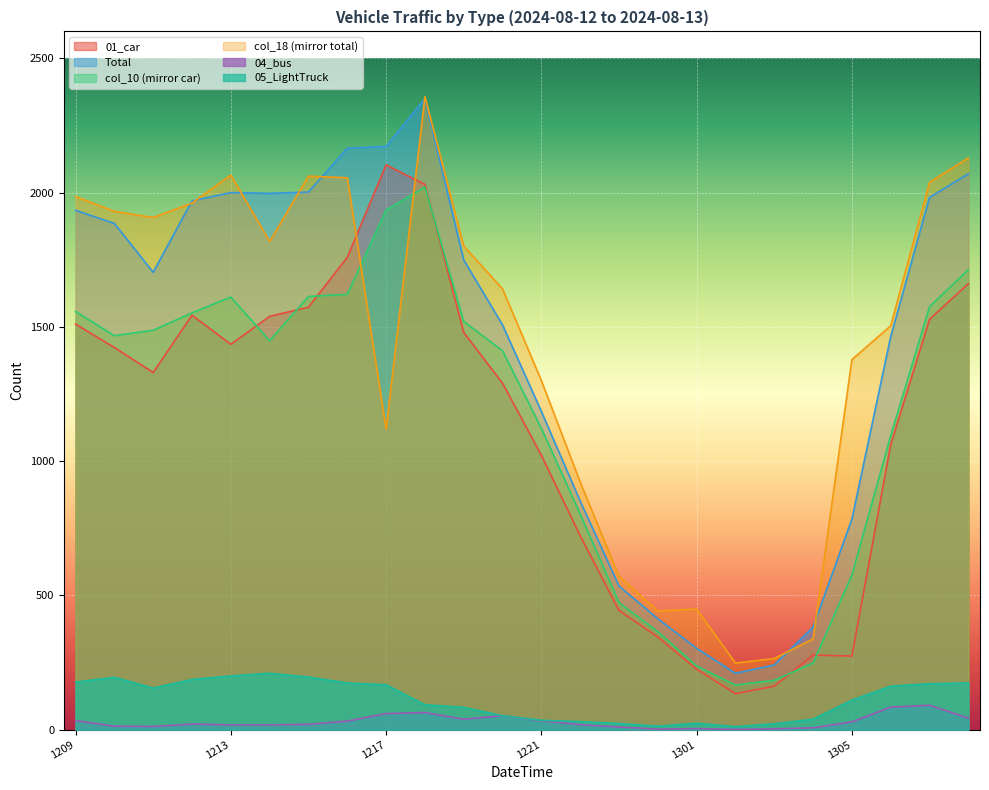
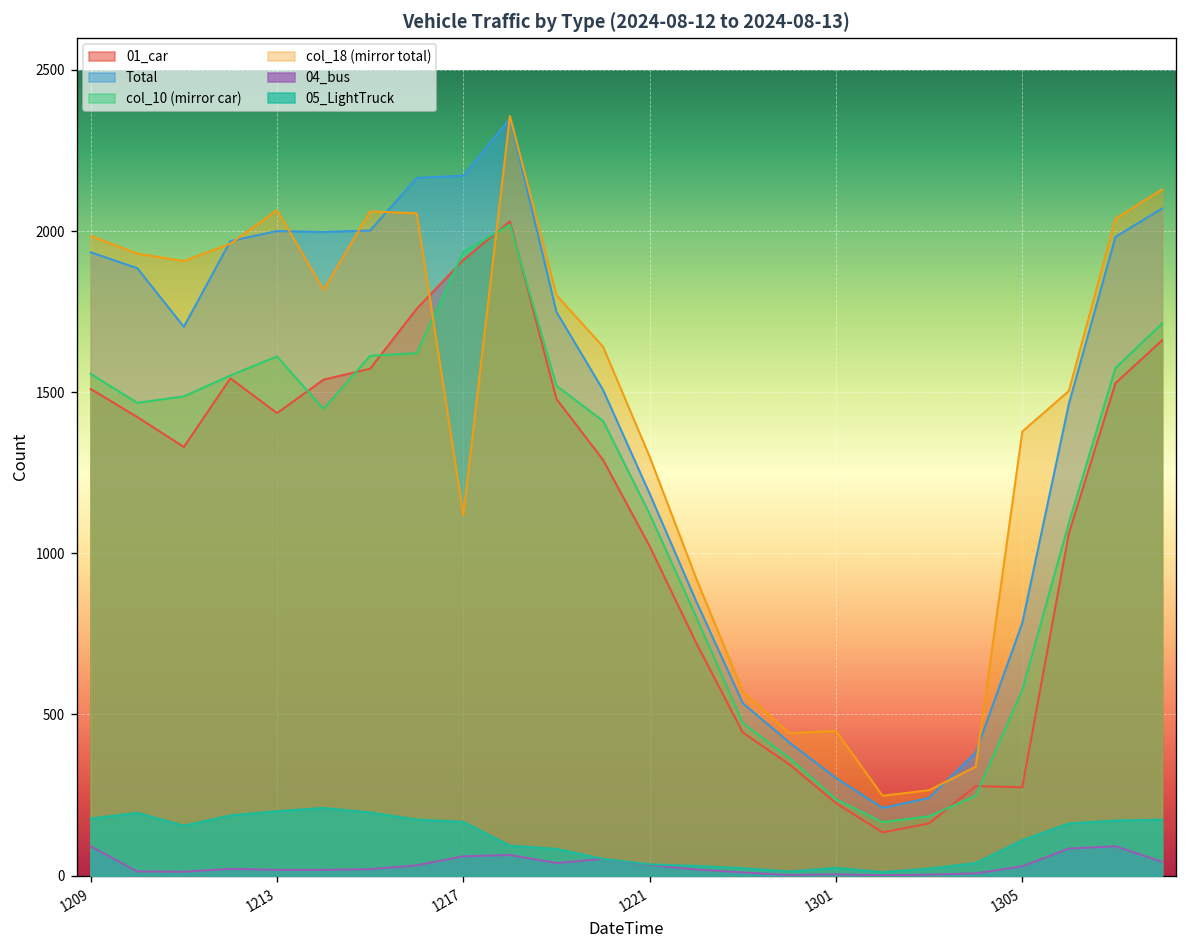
04_bus, 1209: 30 -> 90
01_car, 1217: 2100 -> 1910
